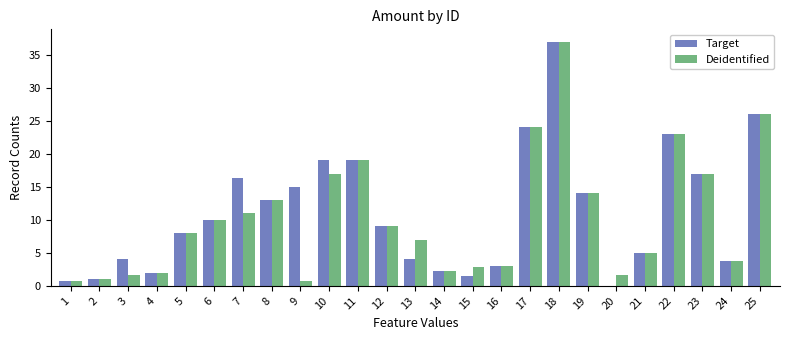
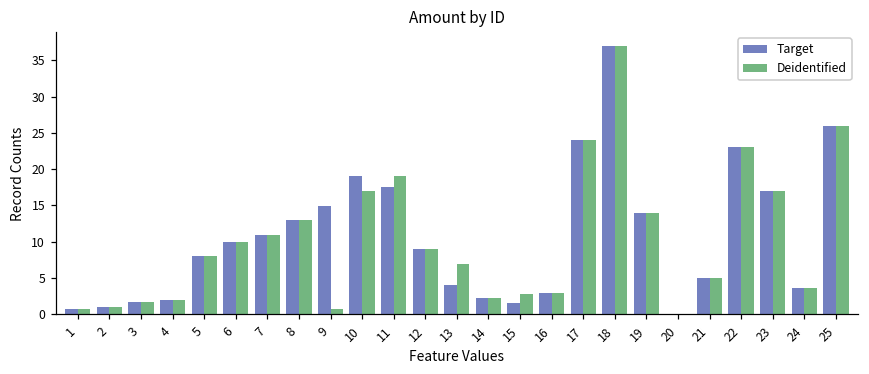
Target, 3: 4 -> 2
Target, 7: 16 -> 11
Target, 11: 19 -> 18
Deidentified, 20: 2 -> 0
